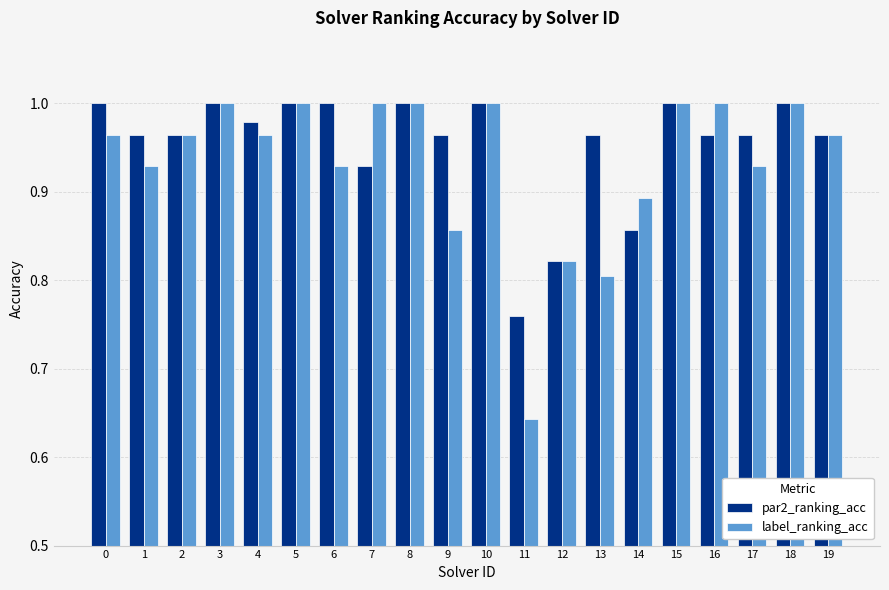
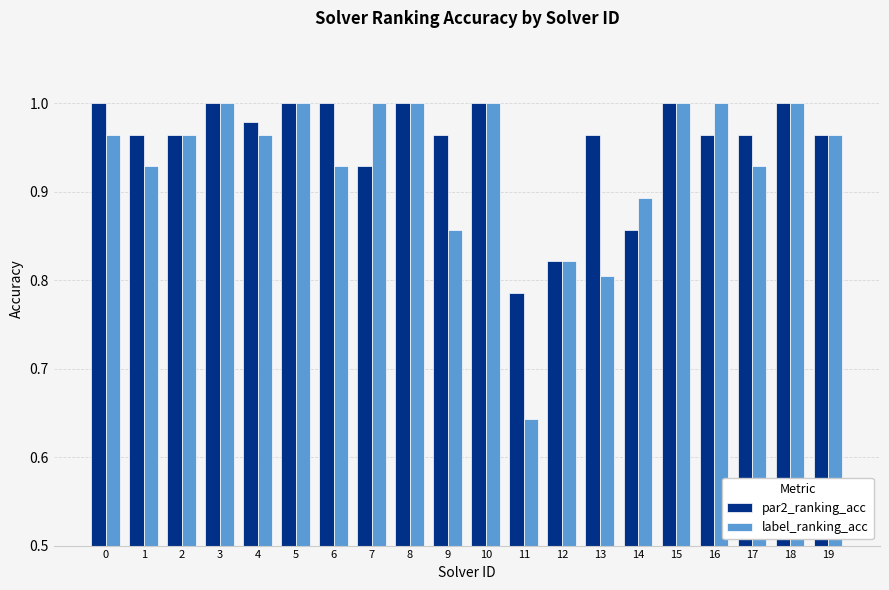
par2_ranking_acc, 11: 0.76 -> 0.79
